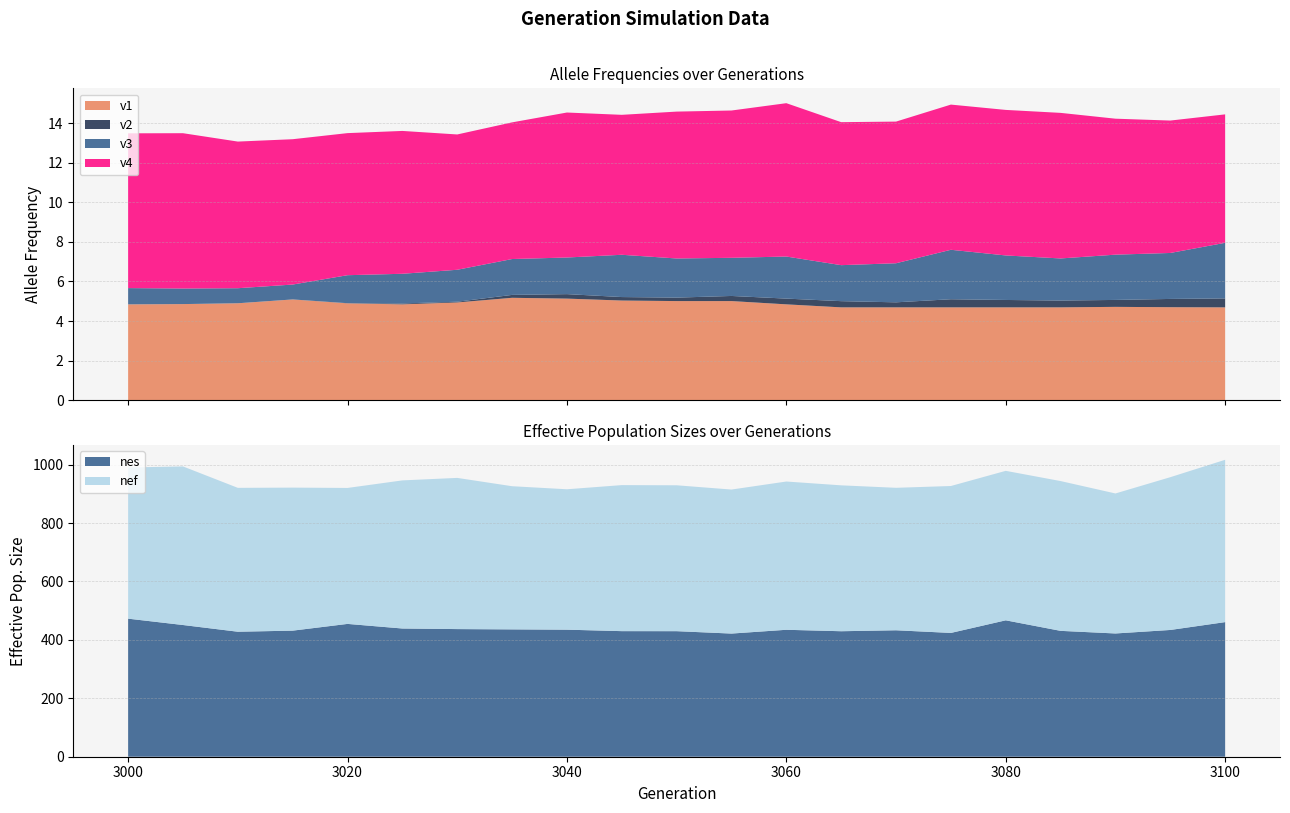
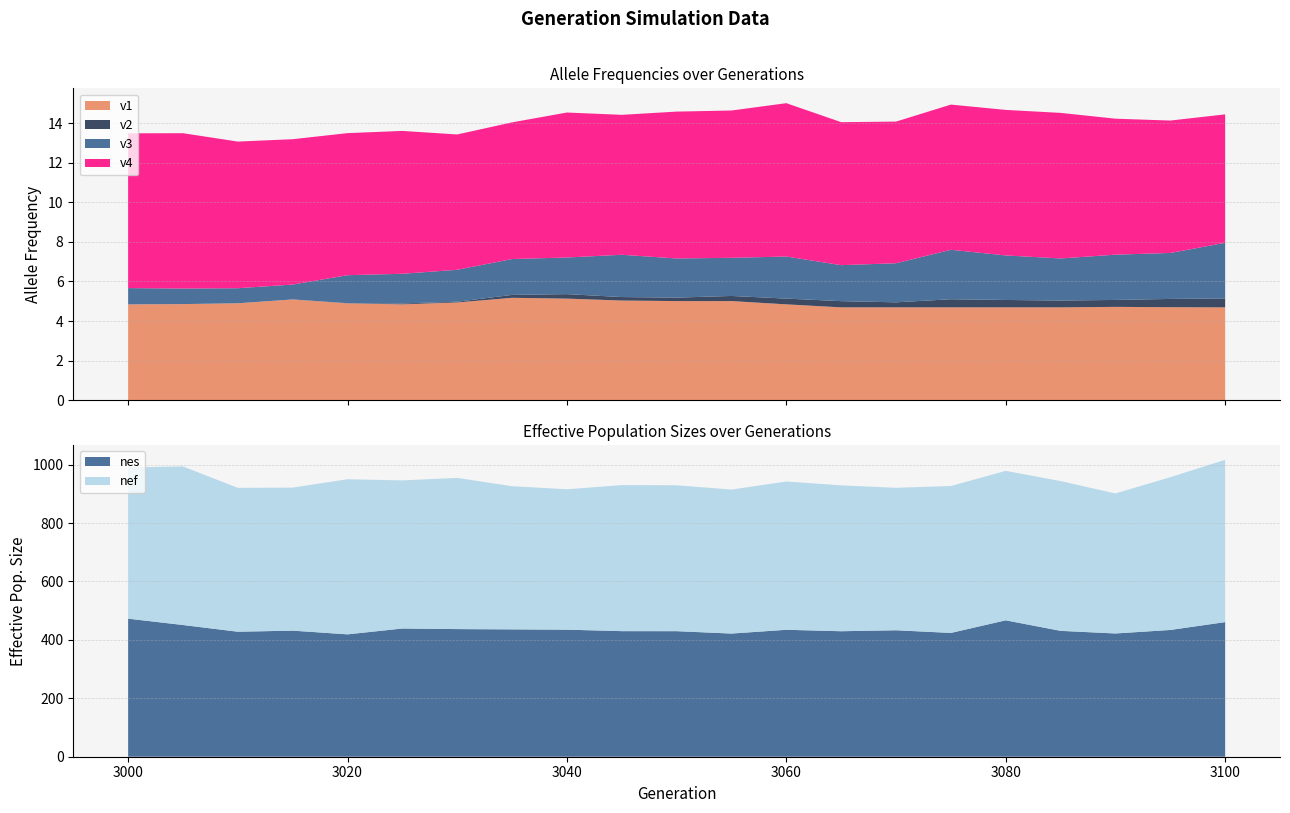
Effective Population Sizes over Generations, nes, 3020: 450 -> 420
Effective Population Sizes over Generations, nef, 3020: 470 -> 530
